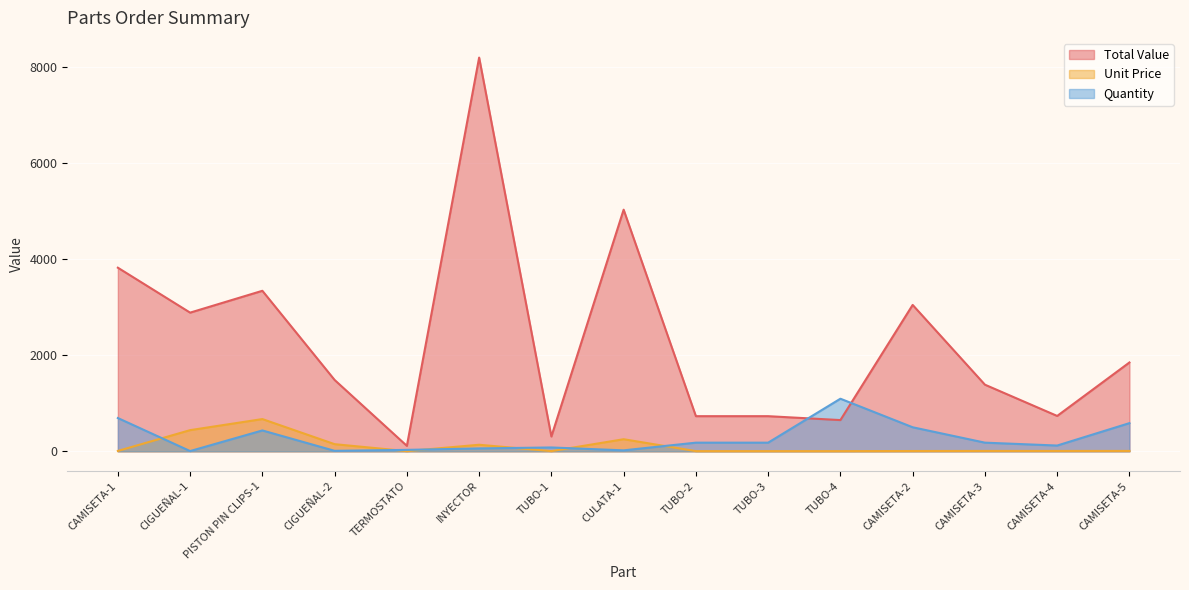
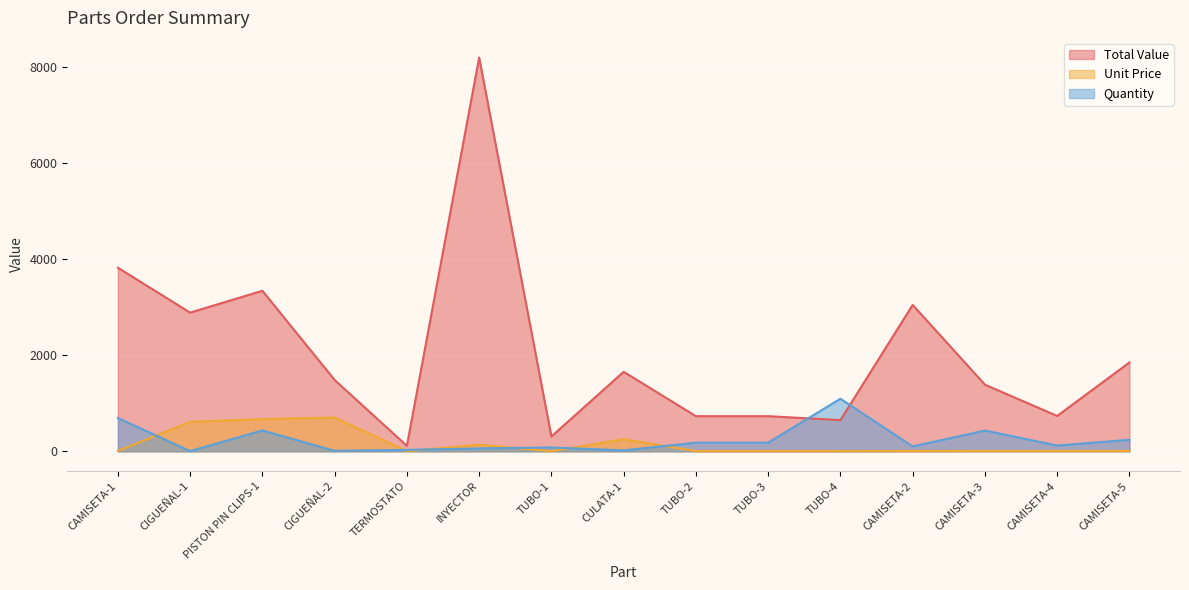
Unit Price, CIGUEÑAL-1: 400 -> 600
Unit Price, CIGUEÑAL-2: 100 -> 700
Total Value, CULATA-1: 5000 -> 1700
Quantity, CAMISETA-2: 500 -> 100
Quantity, CAMISETA-3: 200 -> 400
Quantity, CAMISETA-5: 600 -> 200
